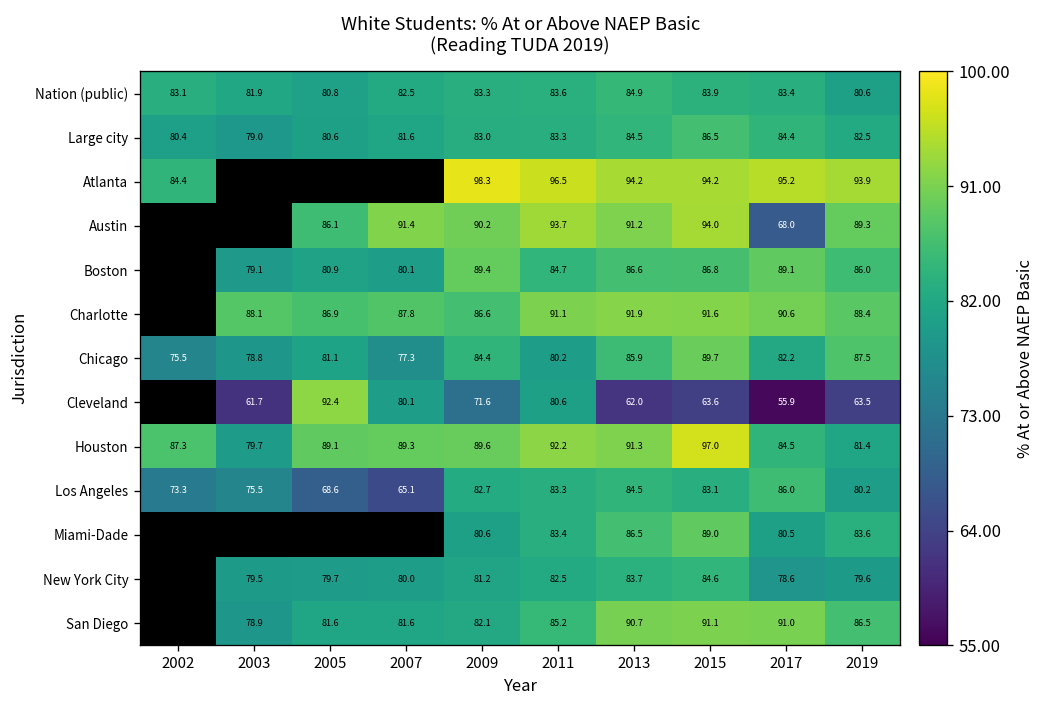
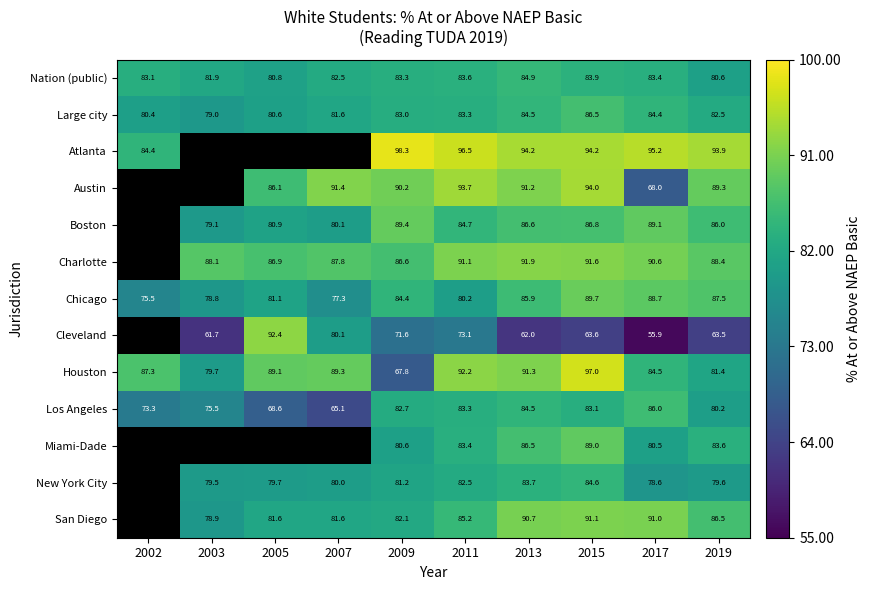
Chicago, 2017: 82.2 -> 88.7
Cleveland, 2011: 80.6 -> 73.1
Houston, 2009: 89.6 -> 67.8
